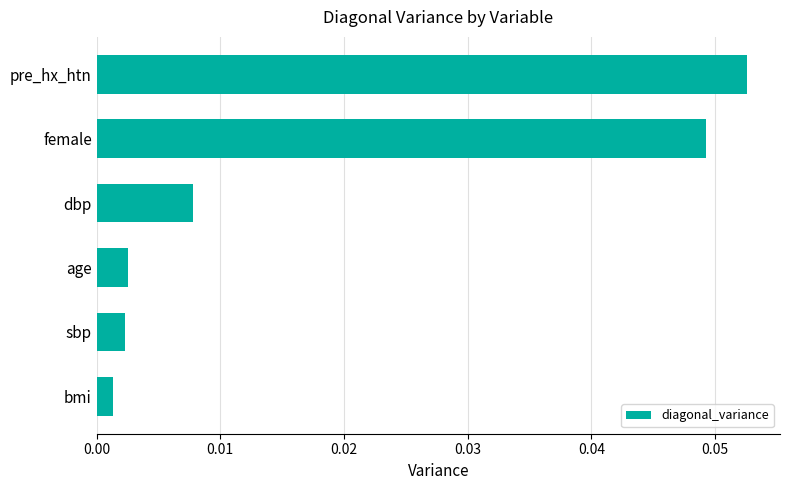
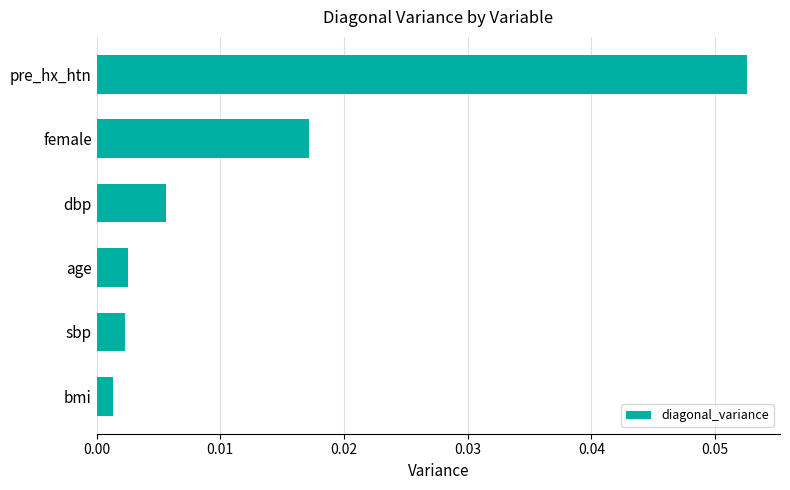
female: 0.0493 -> 0.0172
dbp: 0.0078 -> 0.0056
